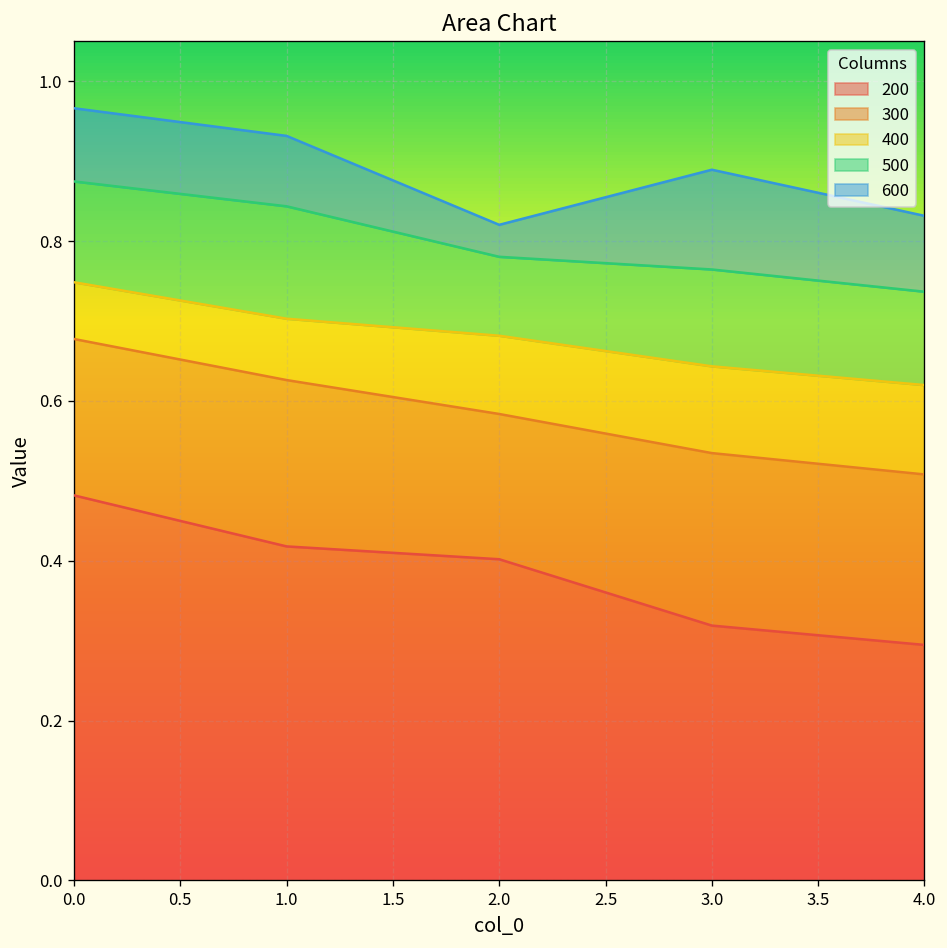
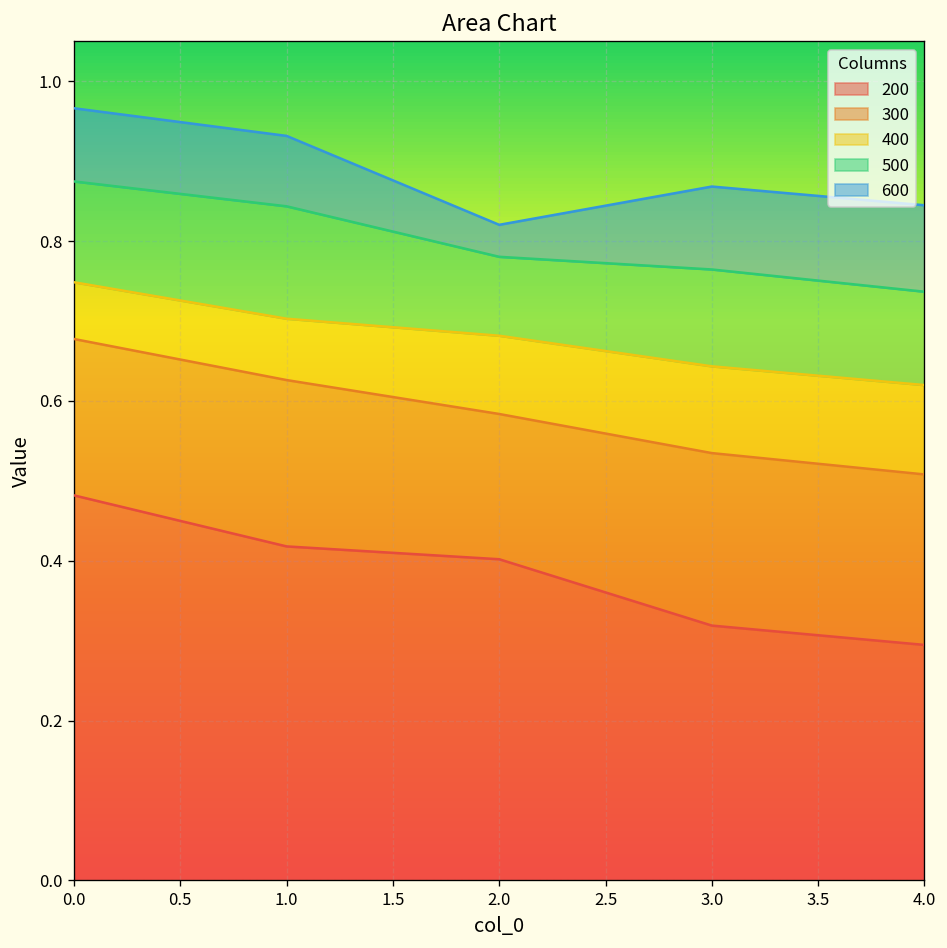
600, 3.0: 0.89 -> 0.87
600, 4.0: 0.83 -> 0.84
